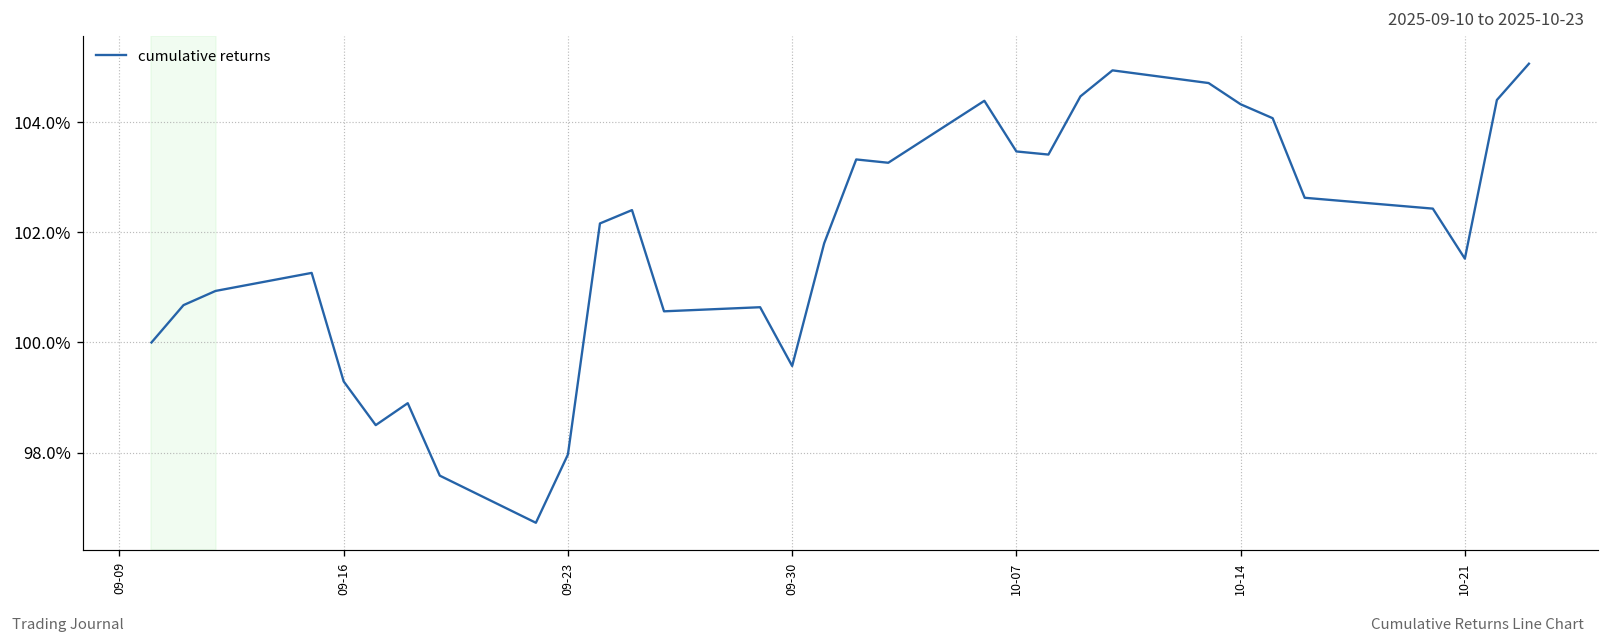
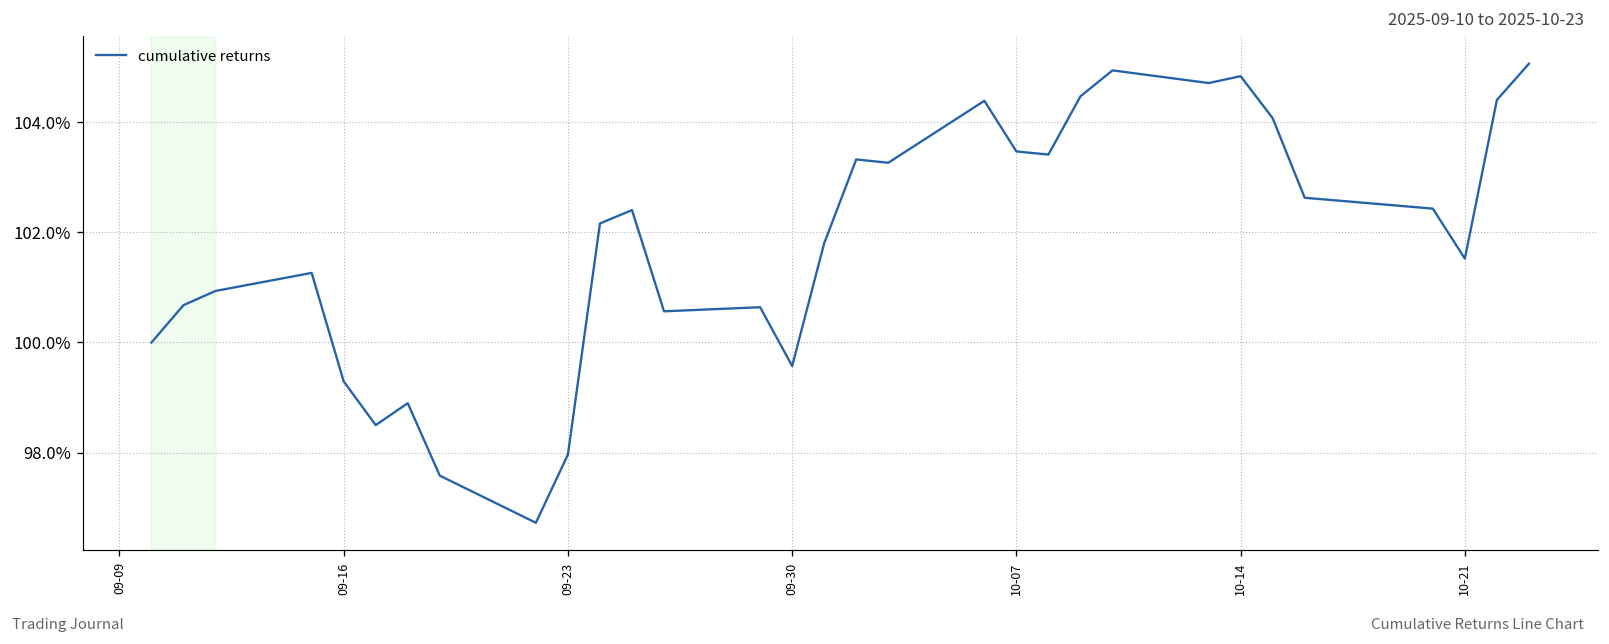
10-14: 104.3% -> 104.8%
